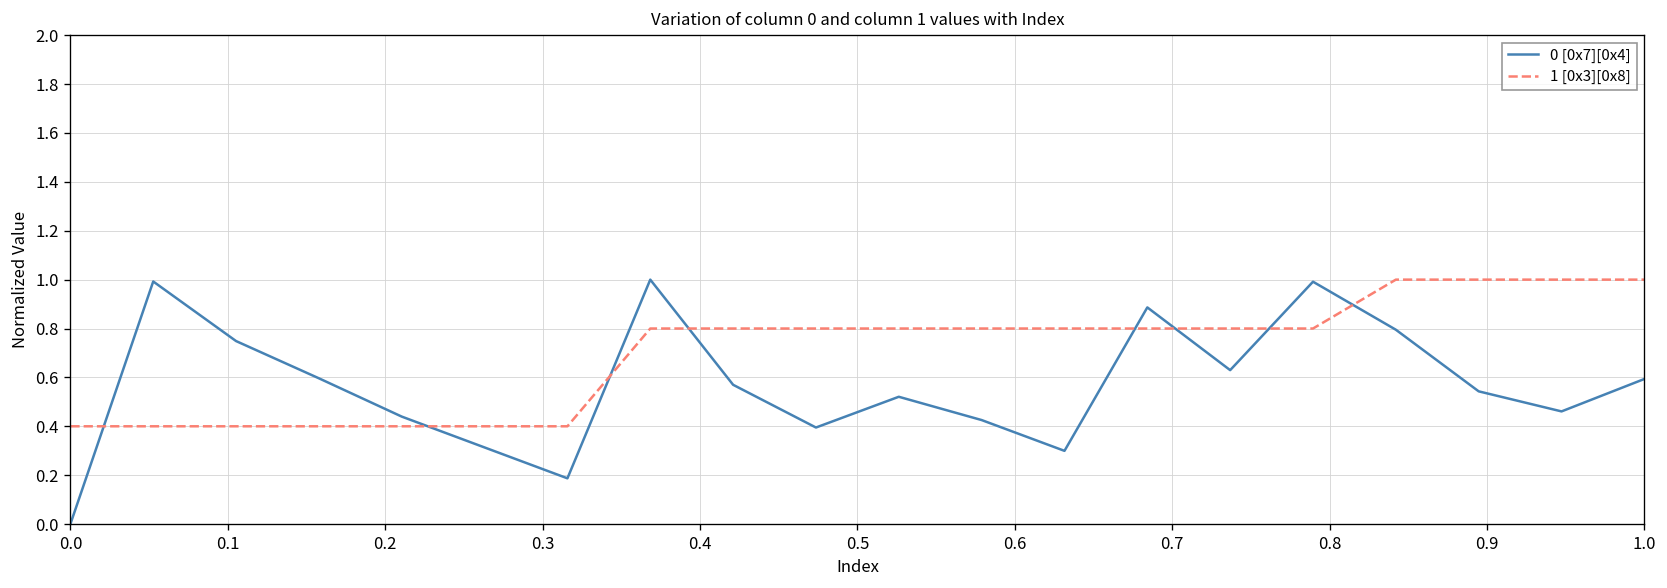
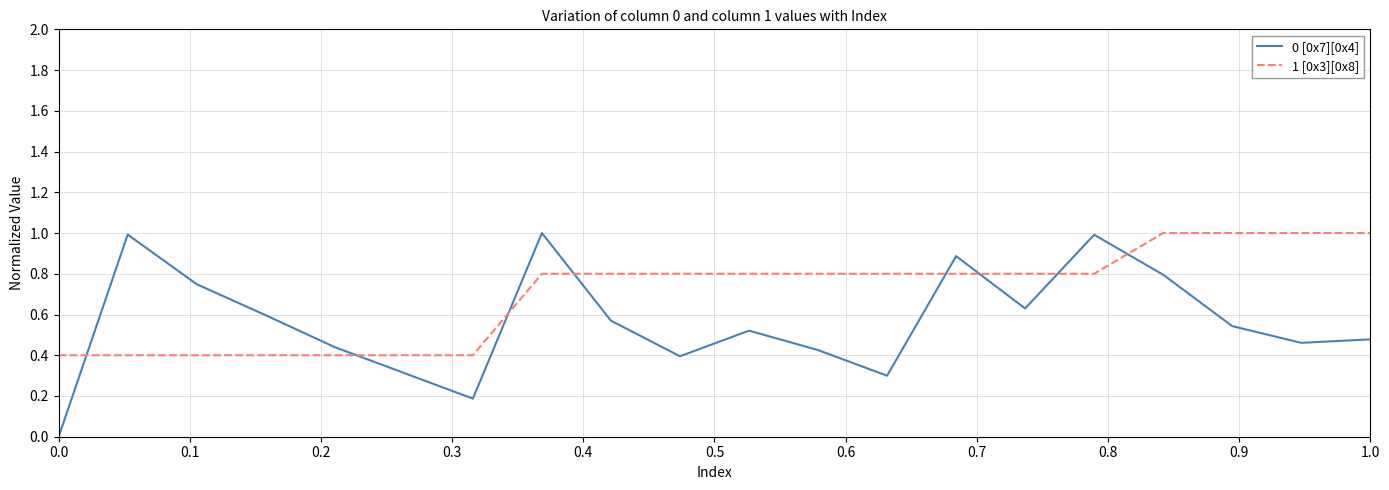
0 [0x7][0x4], 1.0: 0.59 -> 0.48
